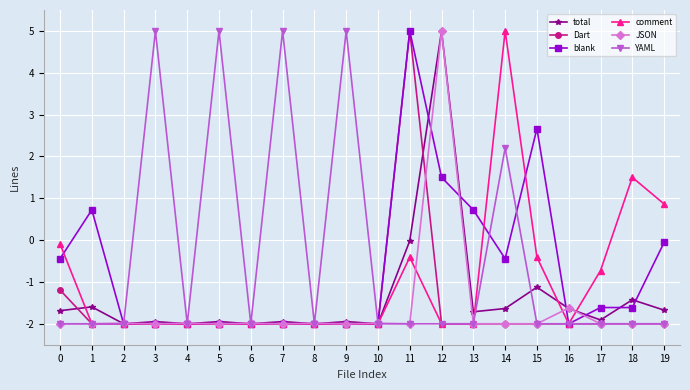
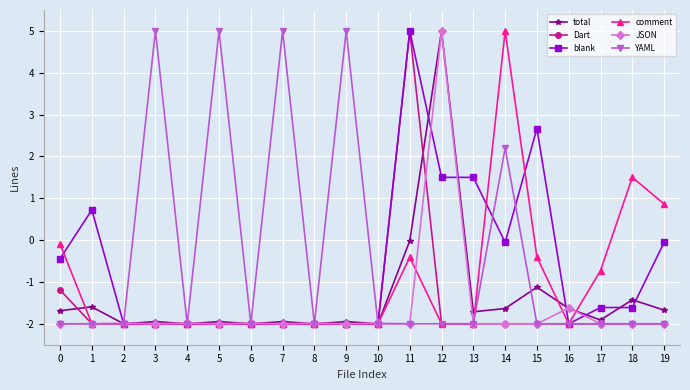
blank, 13: 0.7 -> 1.5
blank, 14: -0.4 -> -0.1
